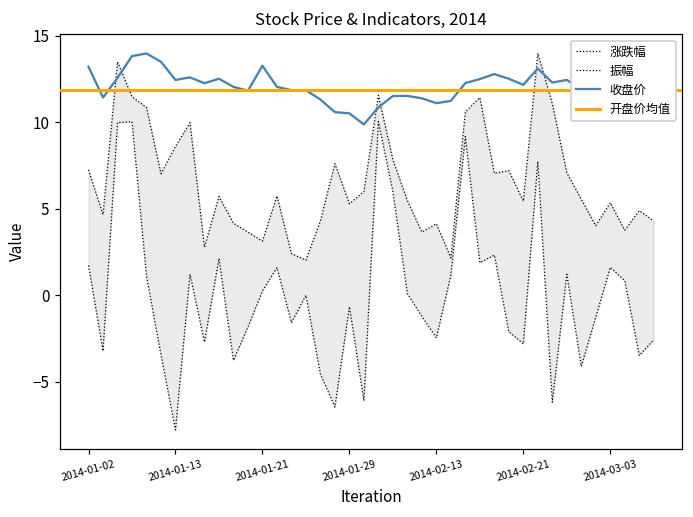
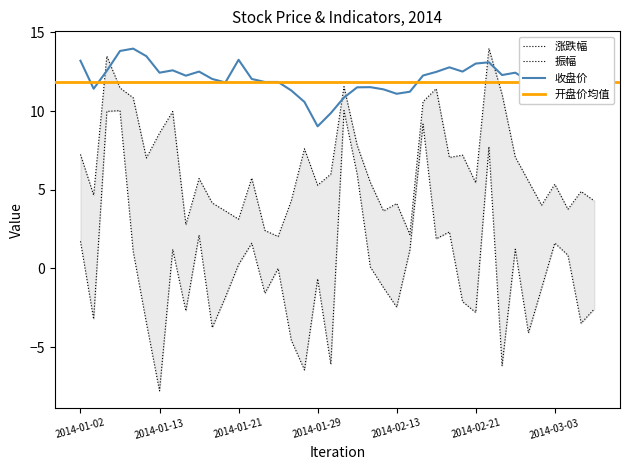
收盘价, 2014-01-29: 10.5 -> 9.0
收盘价, 2014-02-21: 12.2 -> 13.0
